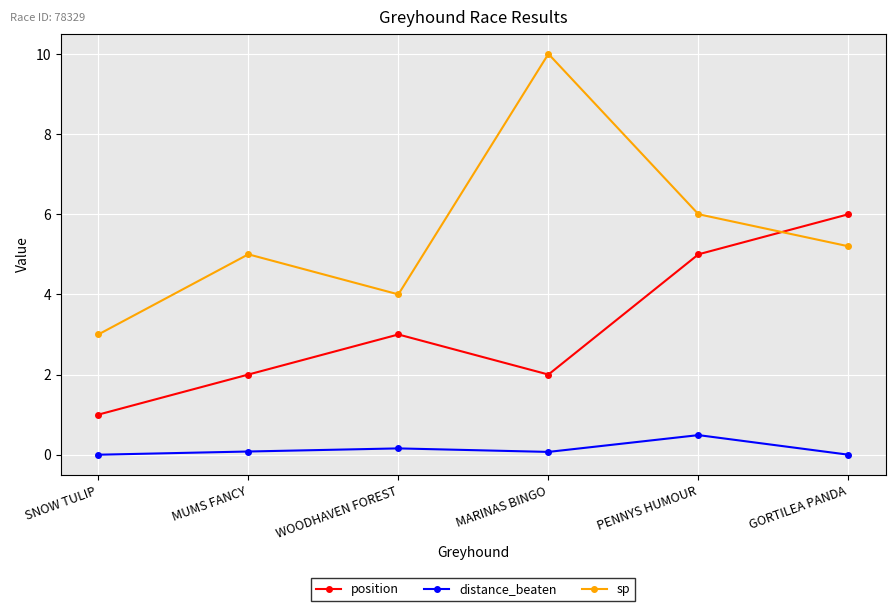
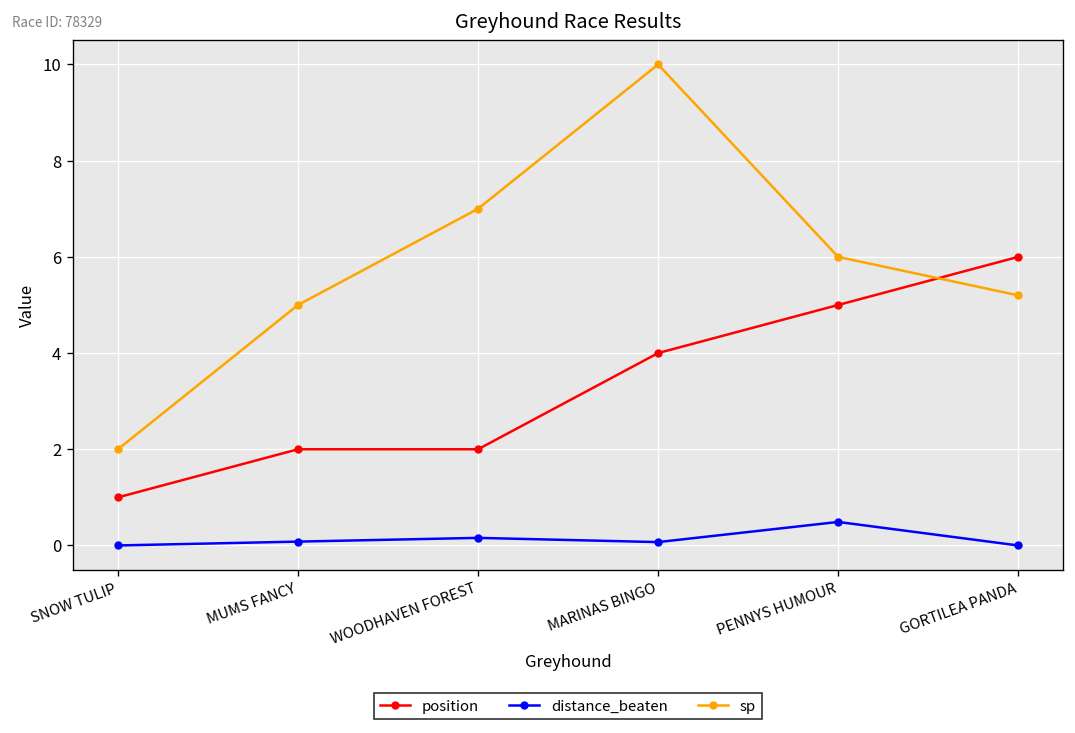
sp, SNOW TULIP: 3 -> 2
position, WOODHAVEN FOREST: 3 -> 2
sp, WOODHAVEN FOREST: 4 -> 7
position, MARINAS BINGO: 2 -> 4
